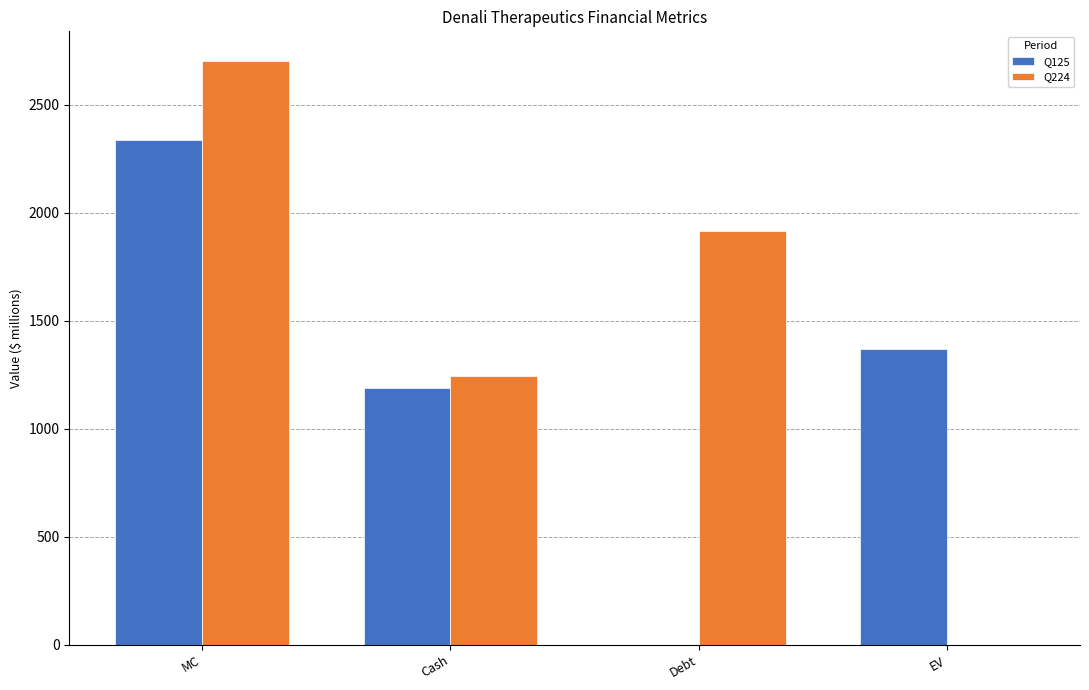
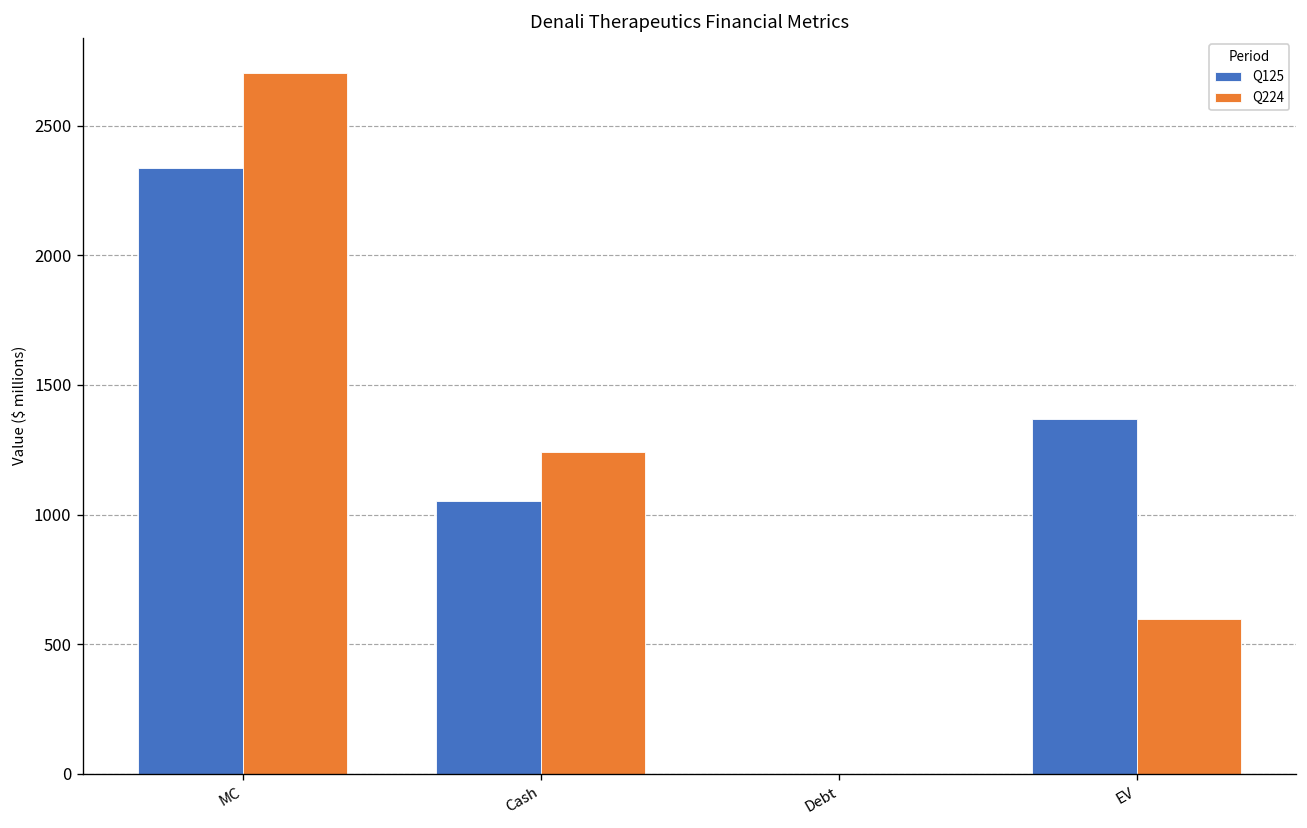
Q125, Cash: 1190 -> 1050
Q224, Debt: 1920 -> 0
Q224, EV: 0 -> 600
